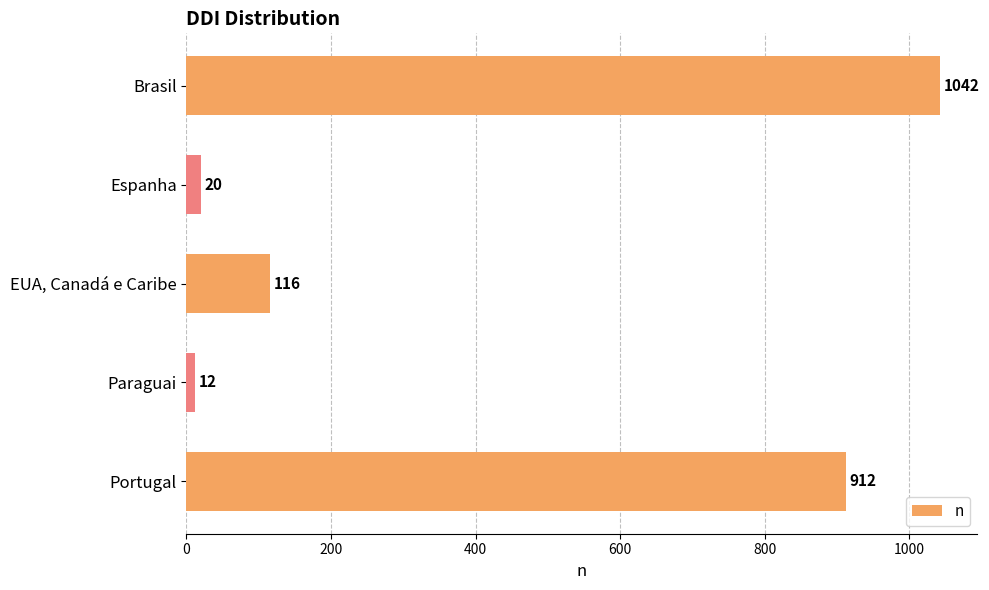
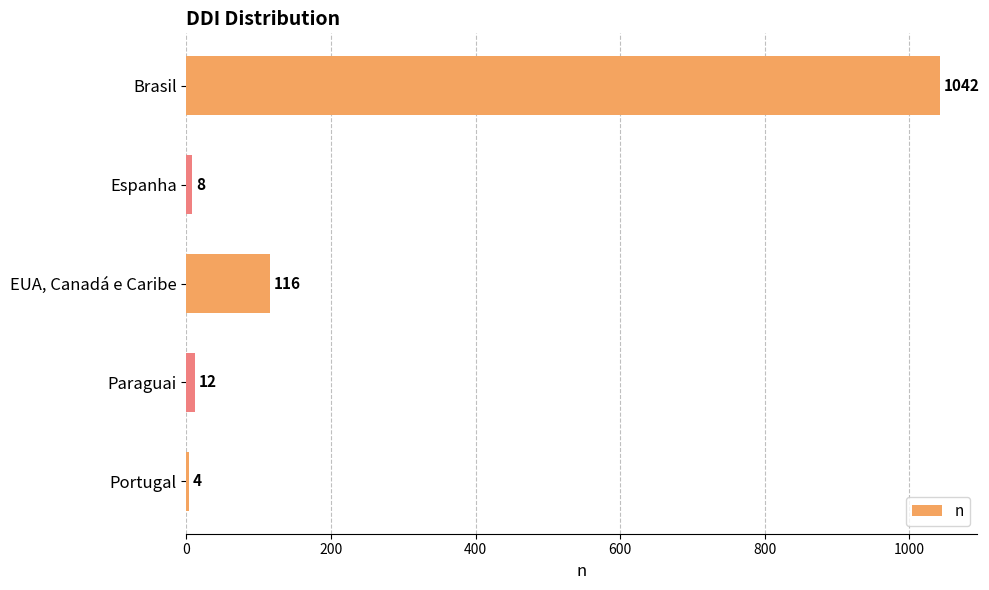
Espanha: 20 -> 8
Portugal: 912 -> 4
